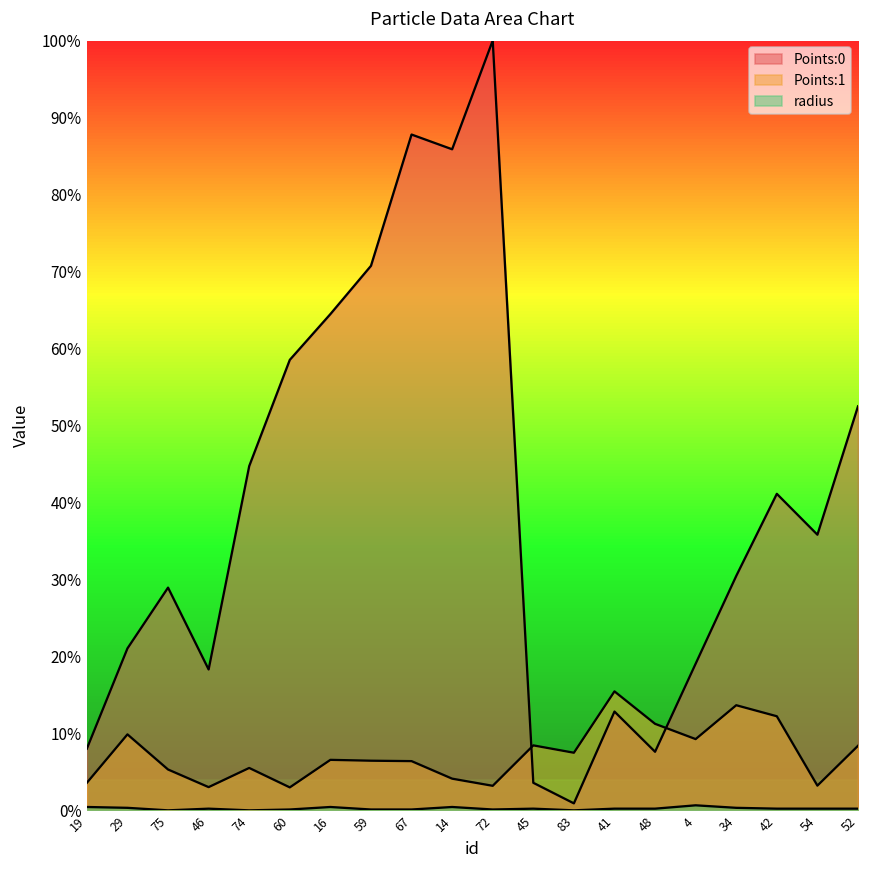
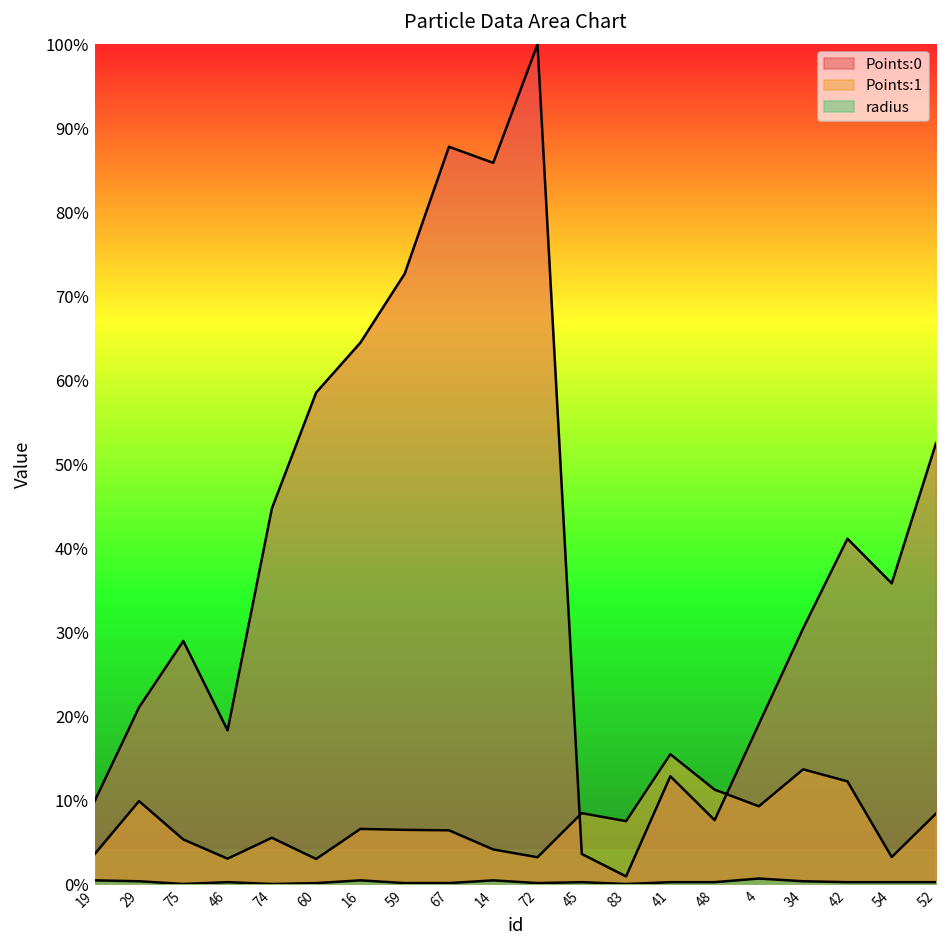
Points:0, 19: 8% -> 10%
Points:0, 59: 71% -> 73%
